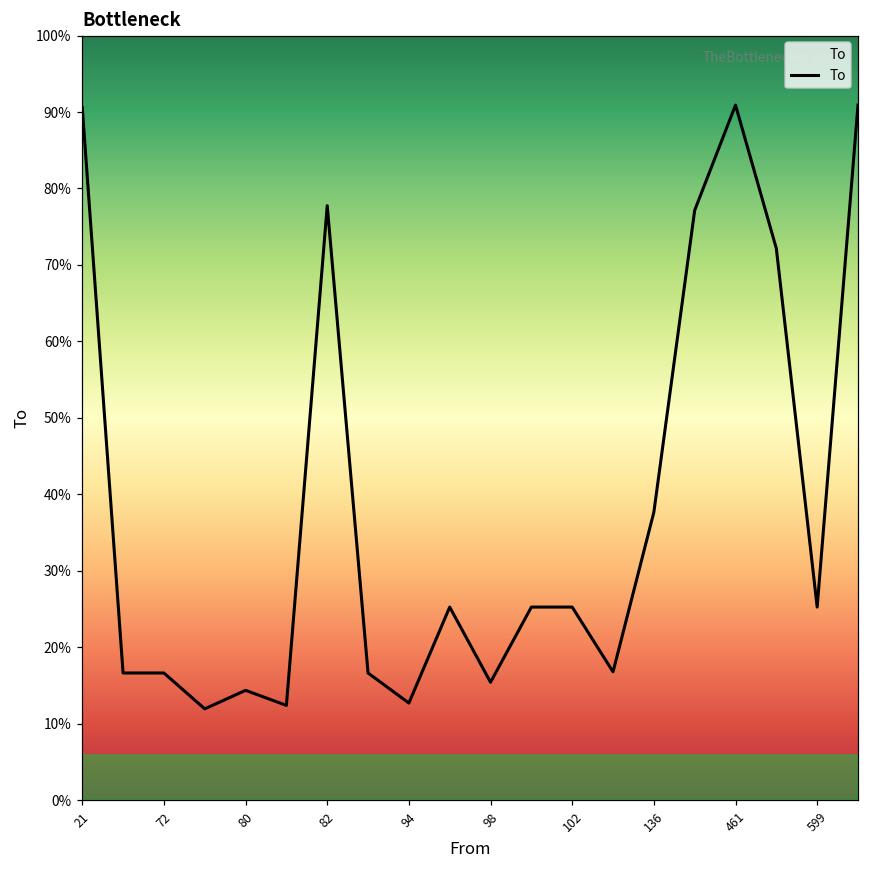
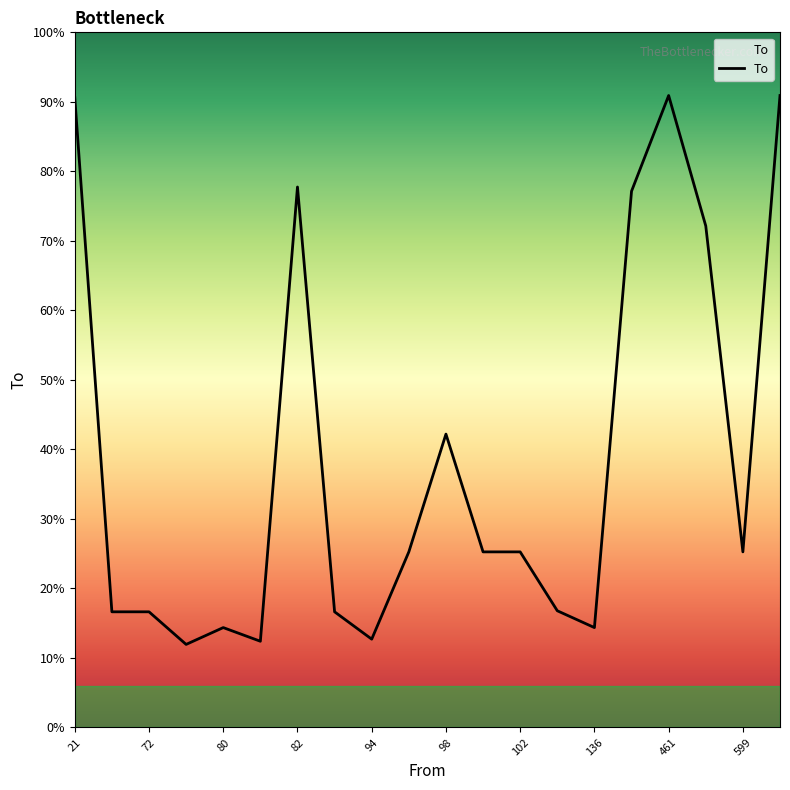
98: 15% -> 42%
136: 38% -> 14%
